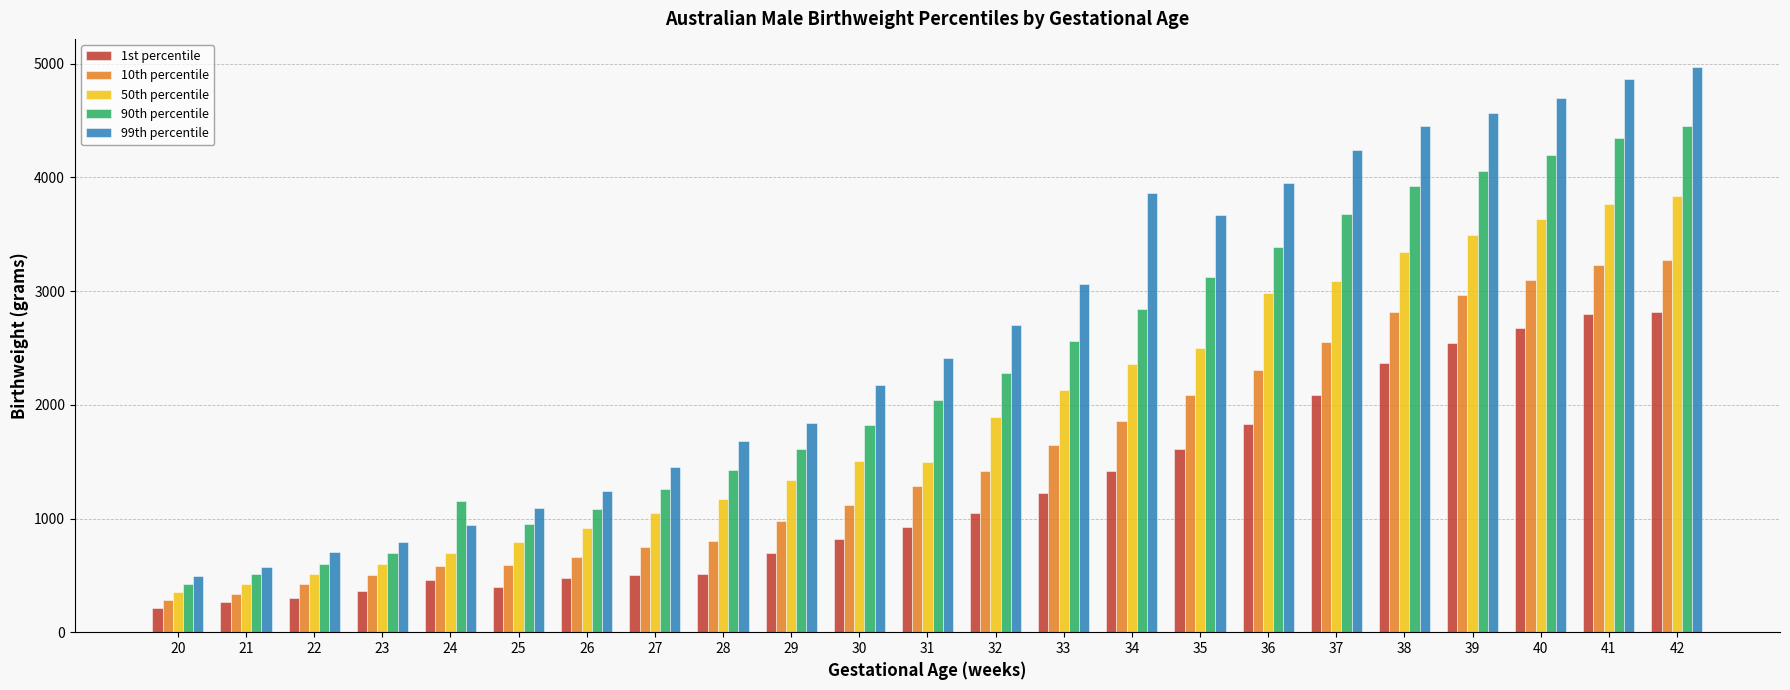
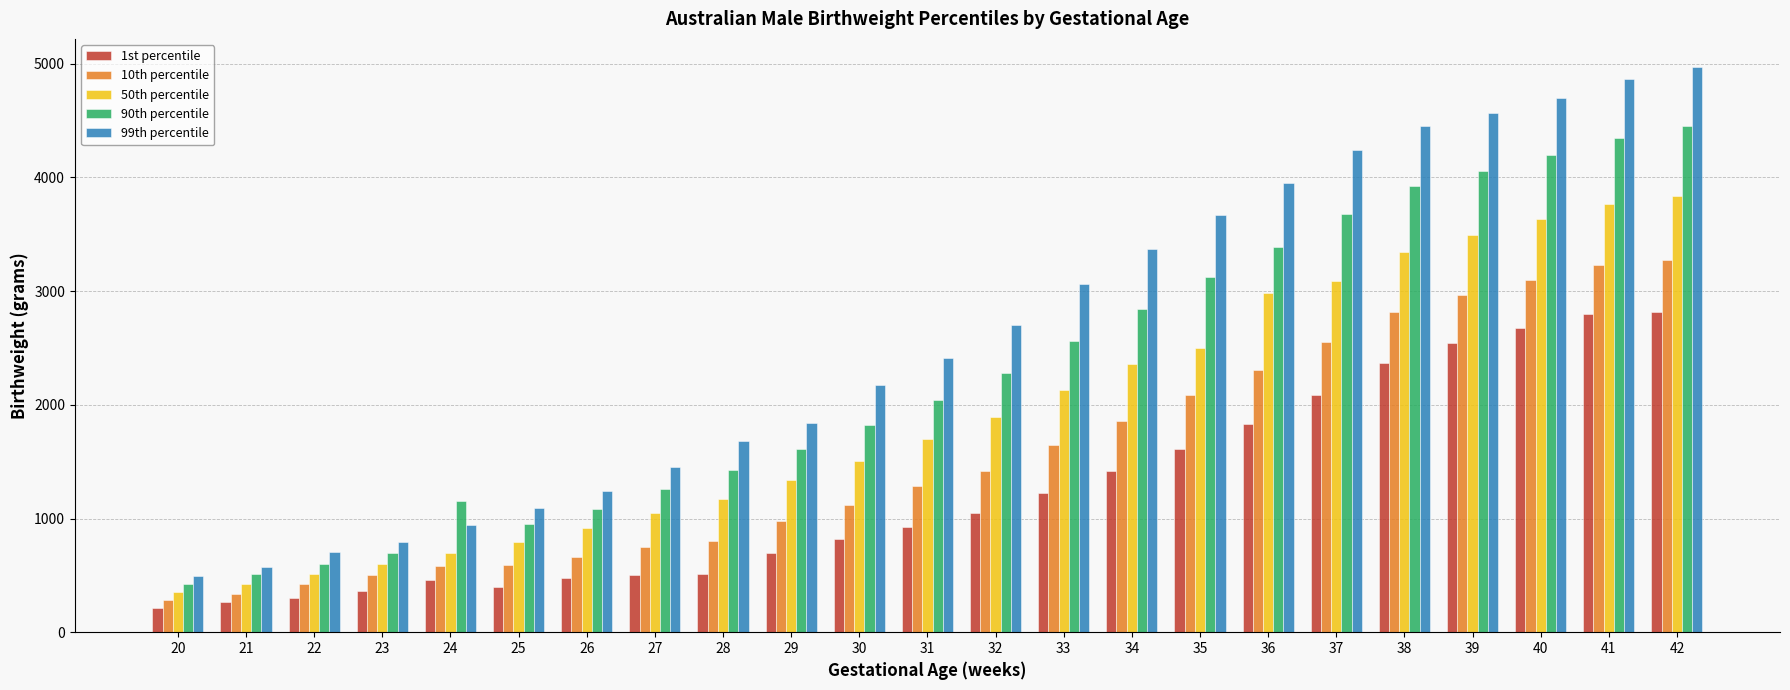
50th percentile, 31: 1500 -> 1700
99th percentile, 34: 3860 -> 3370
